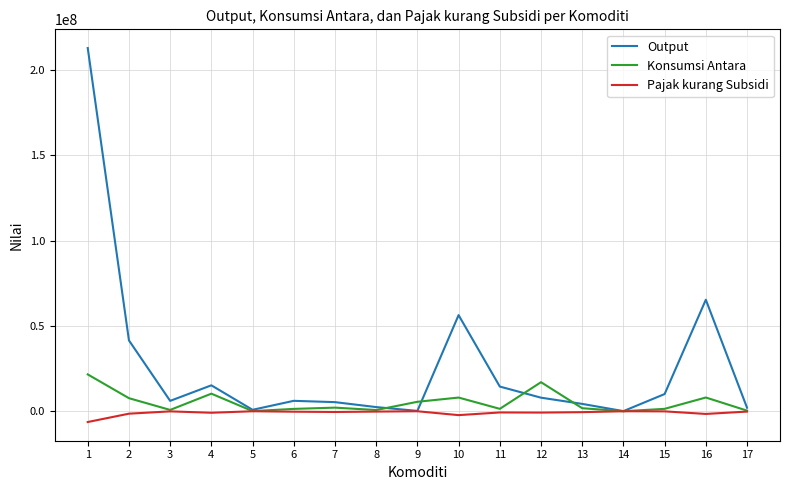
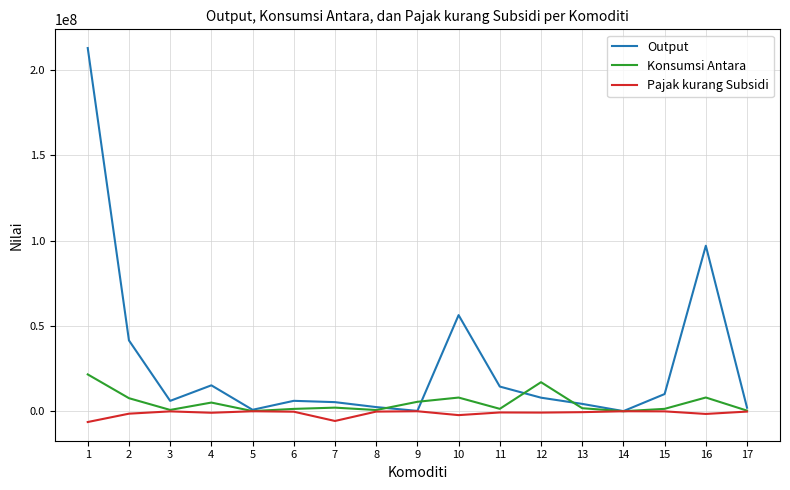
Konsumsi Antara, 4: 10000000 -> 5000000
Pajak kurang Subsidi, 7: 0 -> -6000000
Output, 16: 65000000 -> 97000000
